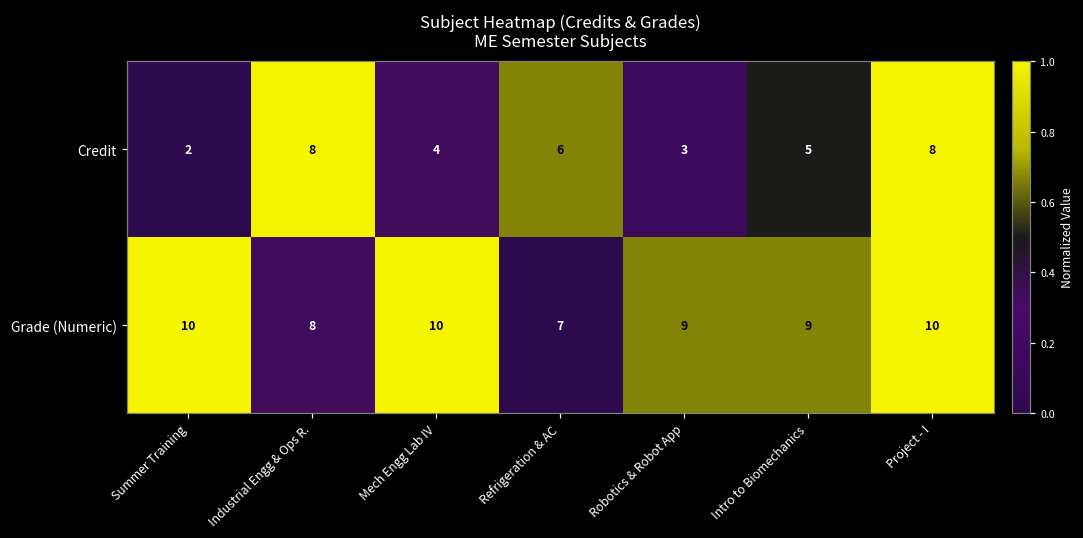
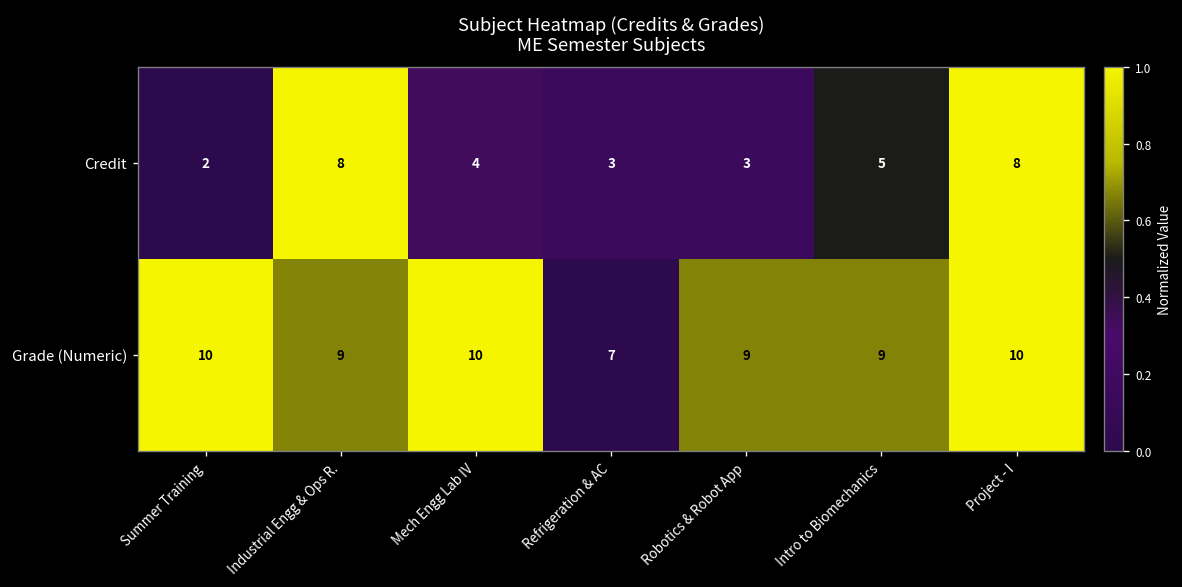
Credit, Refrigeration & AC: 6 -> 3
Grade (Numeric), Industrial Engg & Ops R.: 8 -> 9
